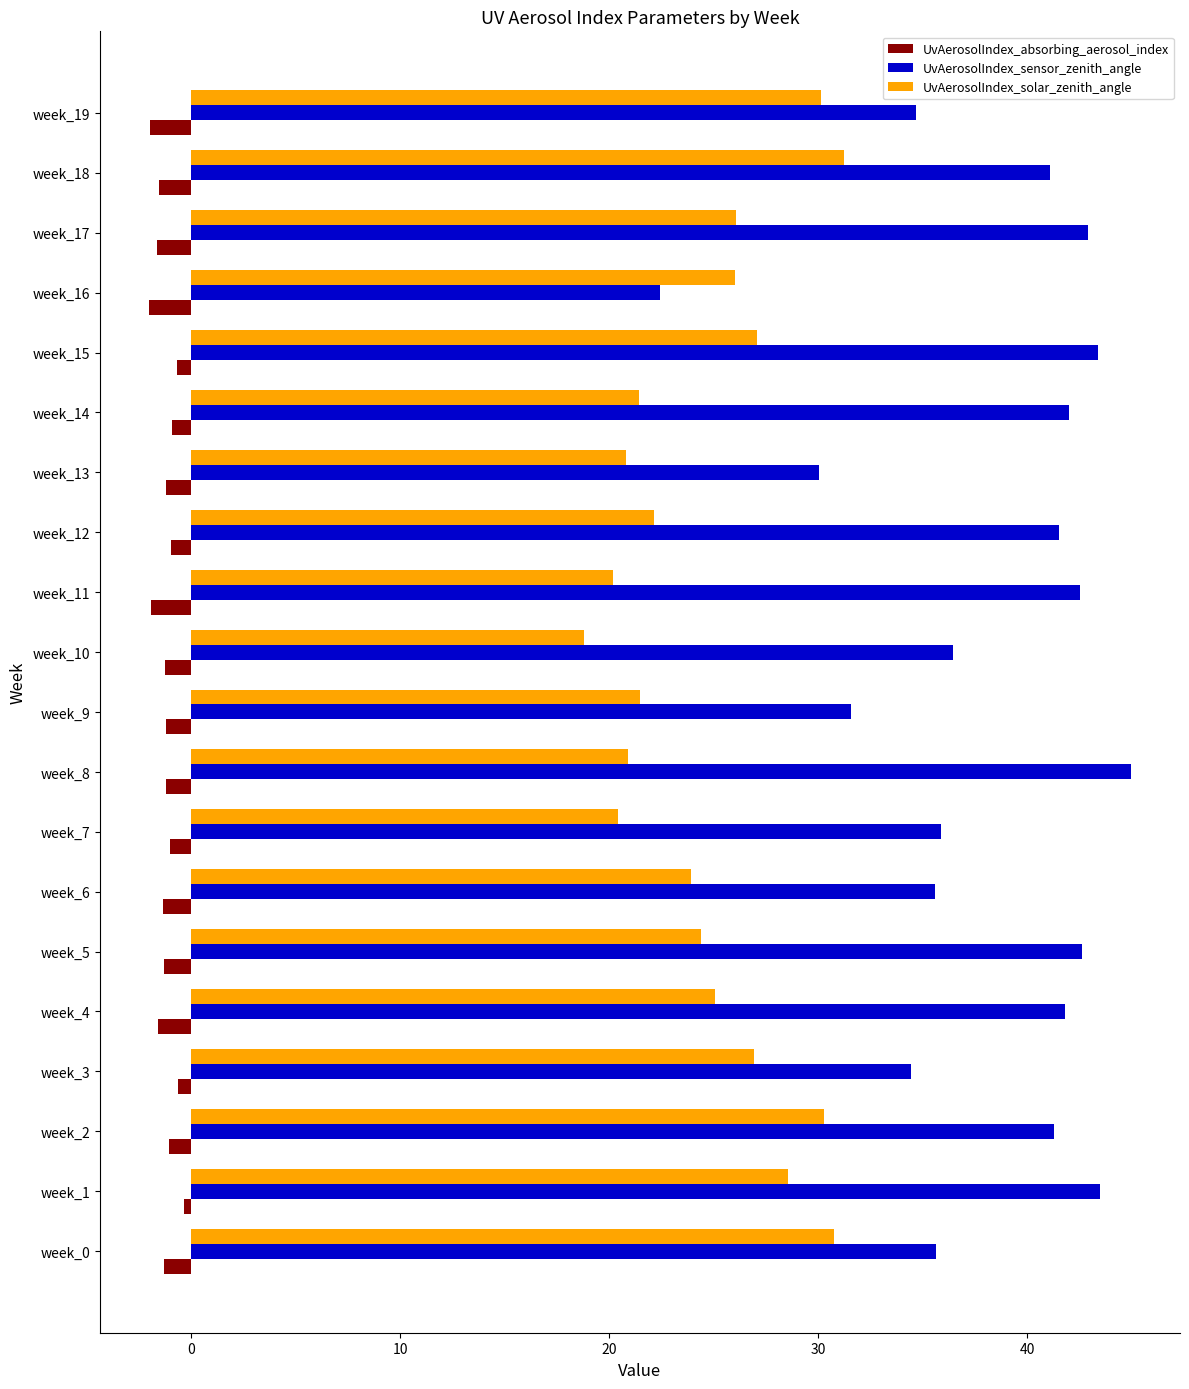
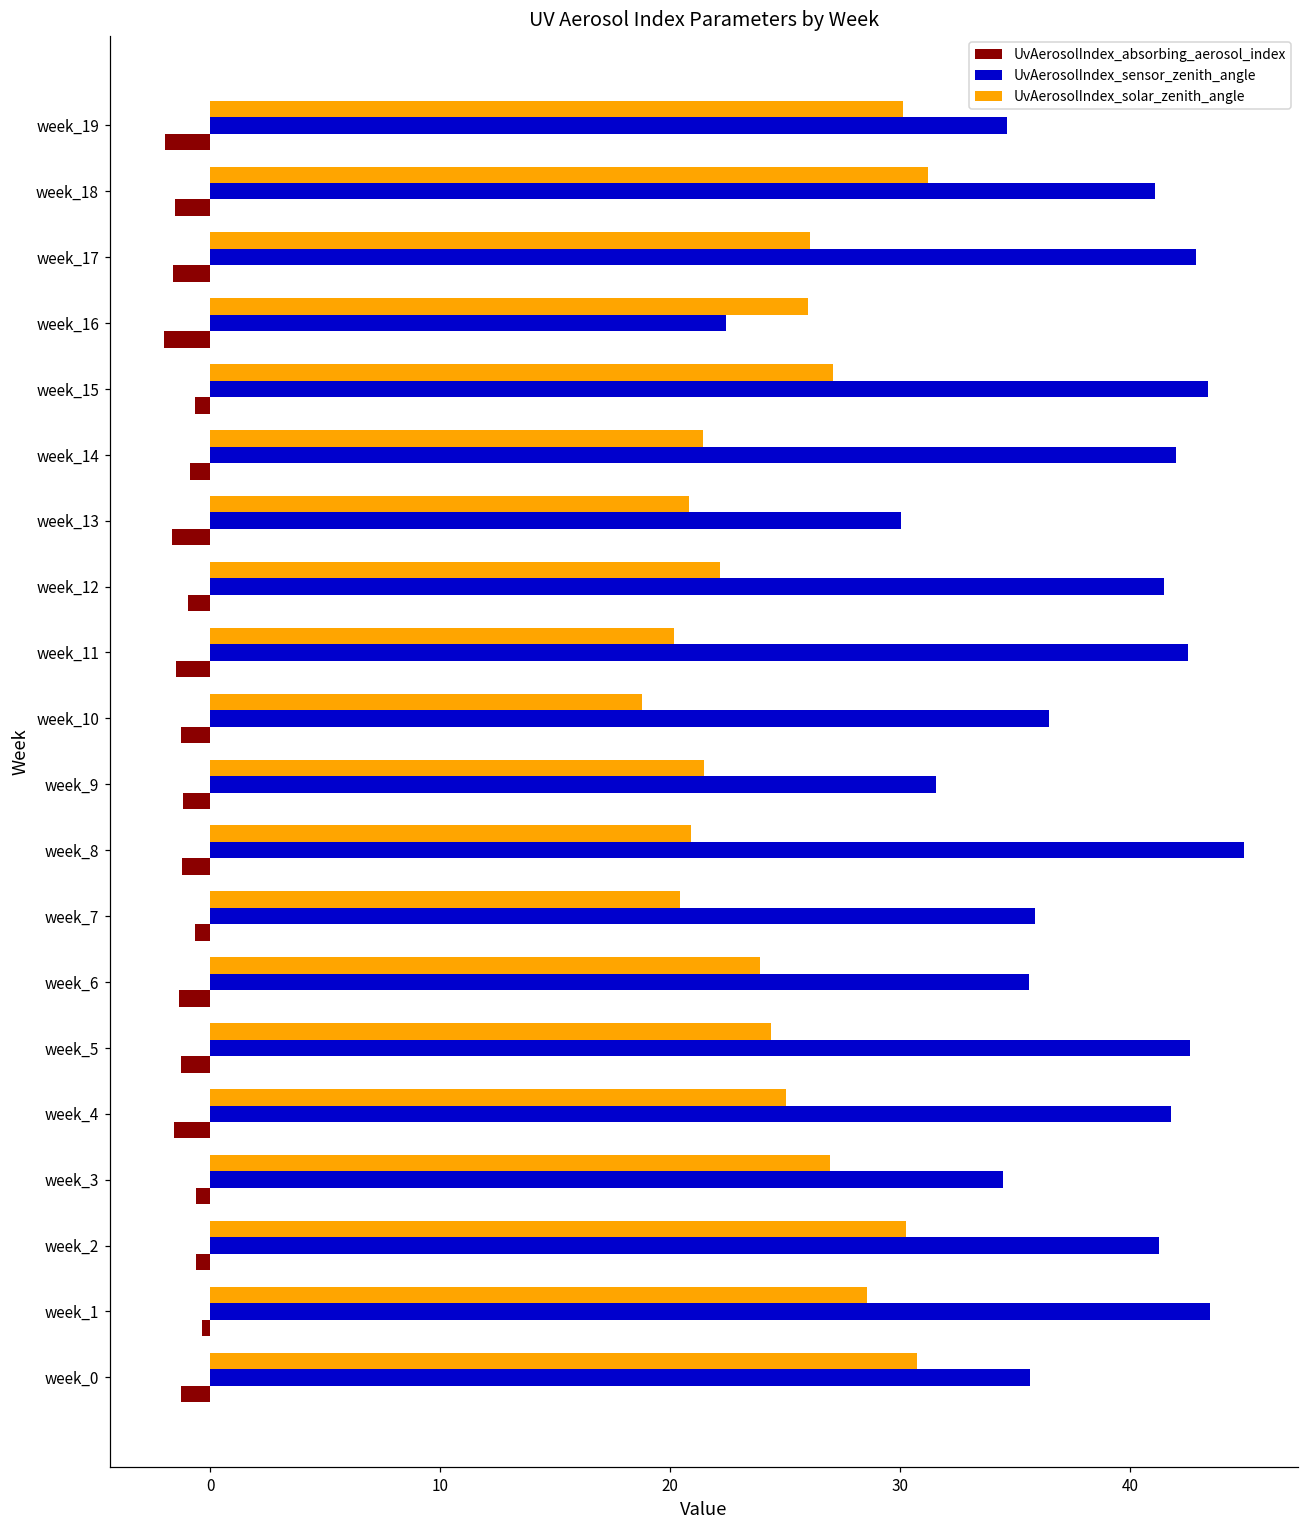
UvAerosolIndex_absorbing_aerosol_index, week_13: -1.2 -> -1.7
UvAerosolIndex_absorbing_aerosol_index, week_11: -1.9 -> -1.5
UvAerosolIndex_absorbing_aerosol_index, week_7: -1.0 -> -0.6
UvAerosolIndex_absorbing_aerosol_index, week_2: -1.0 -> -0.6
